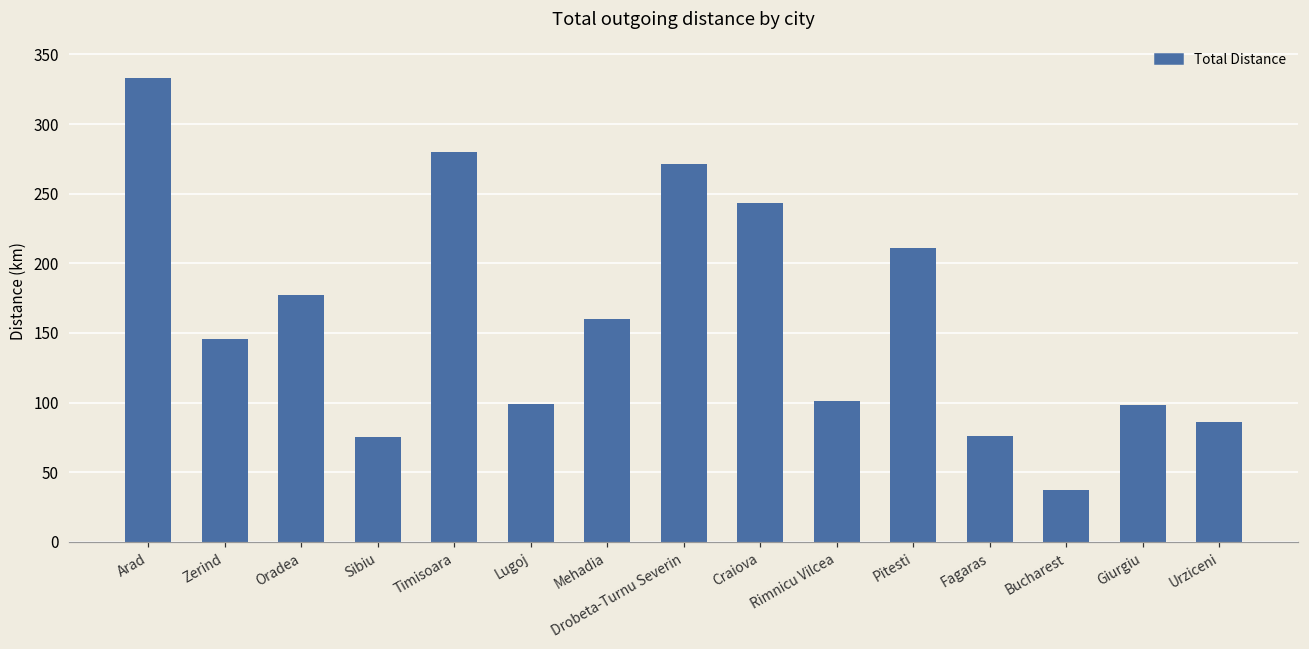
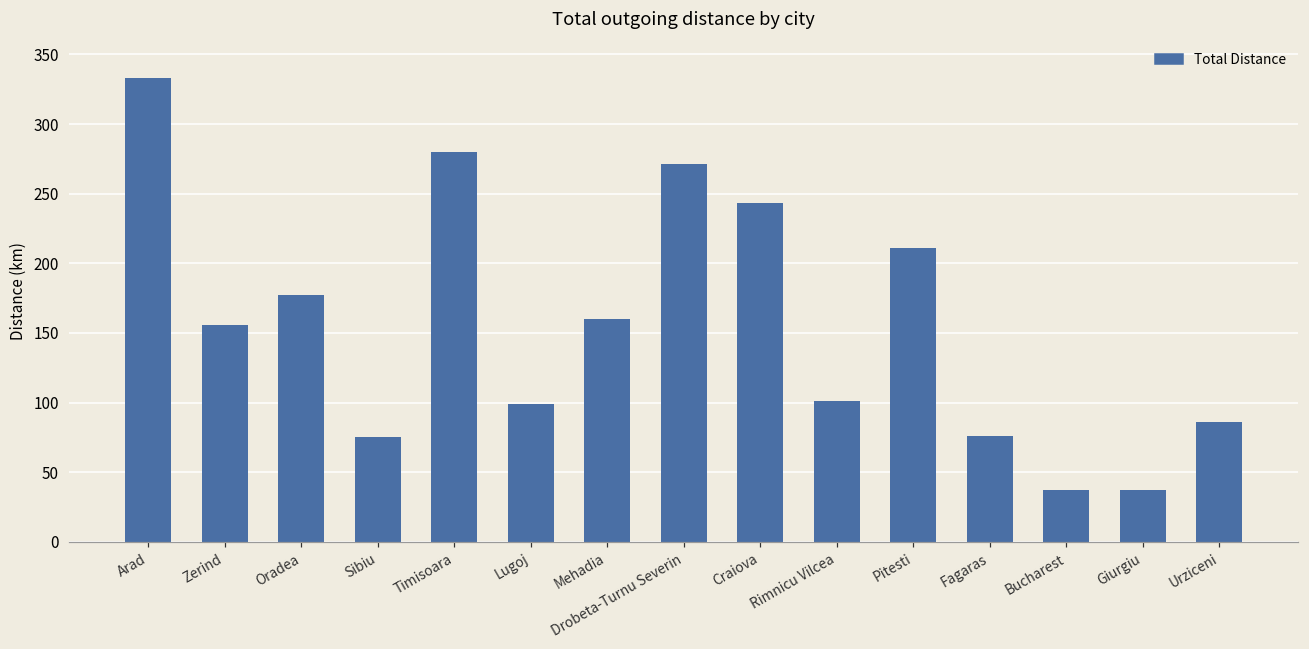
Zerind: 146 -> 156
Giurgiu: 98 -> 37
